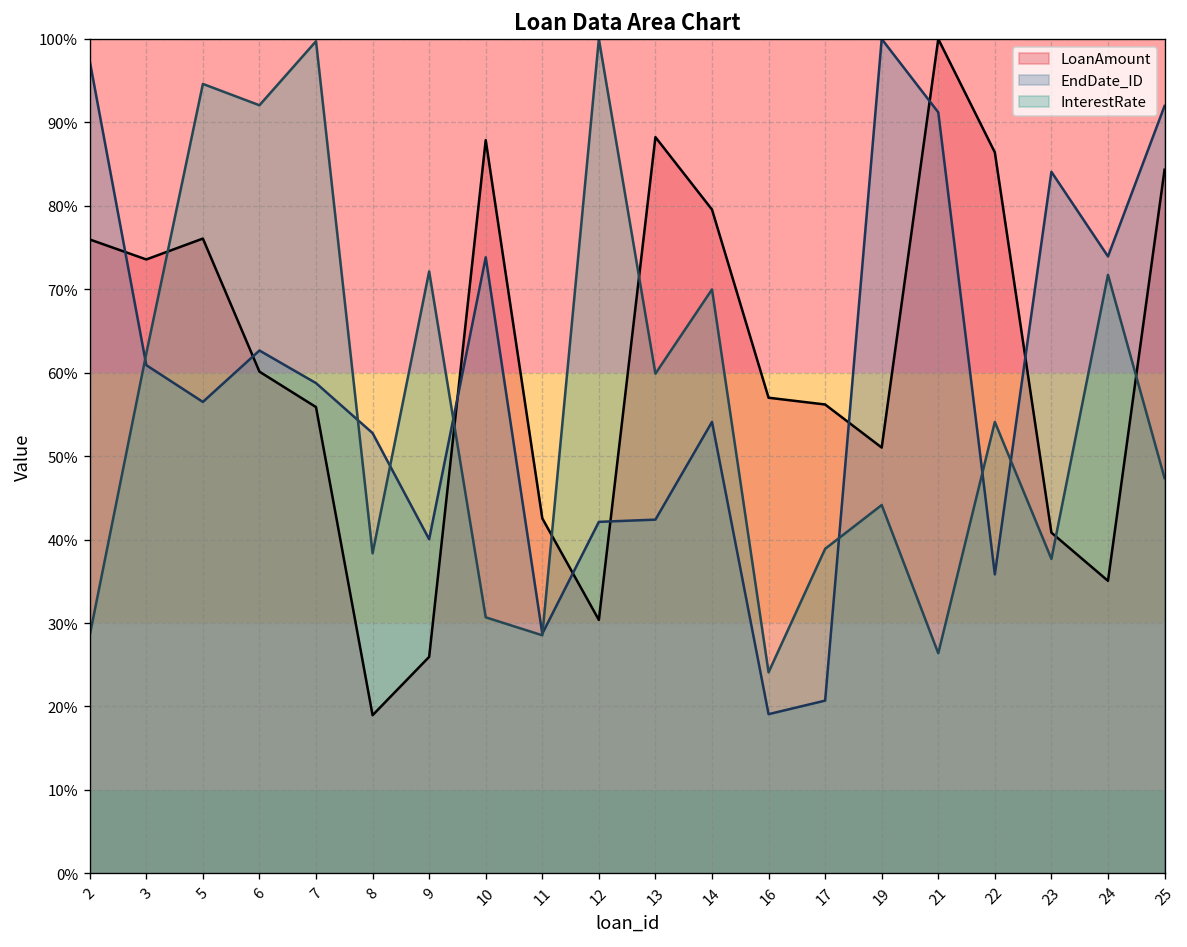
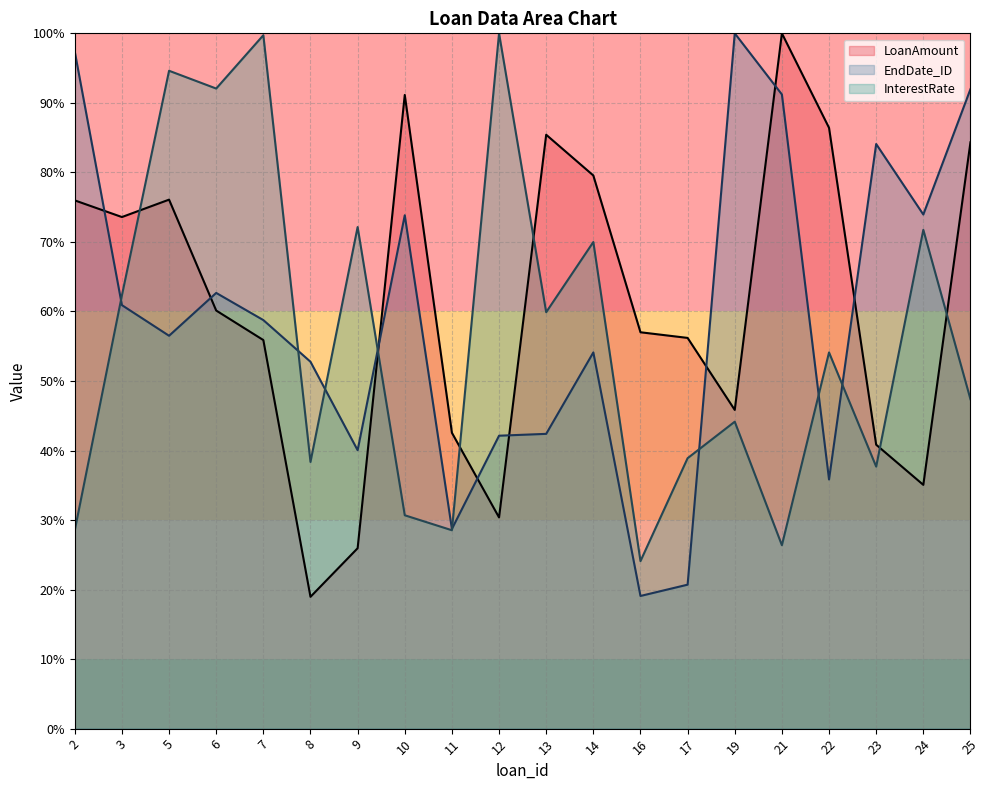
LoanAmount, 10: 88% -> 91%
LoanAmount, 13: 88% -> 85%
LoanAmount, 19: 51% -> 46%
